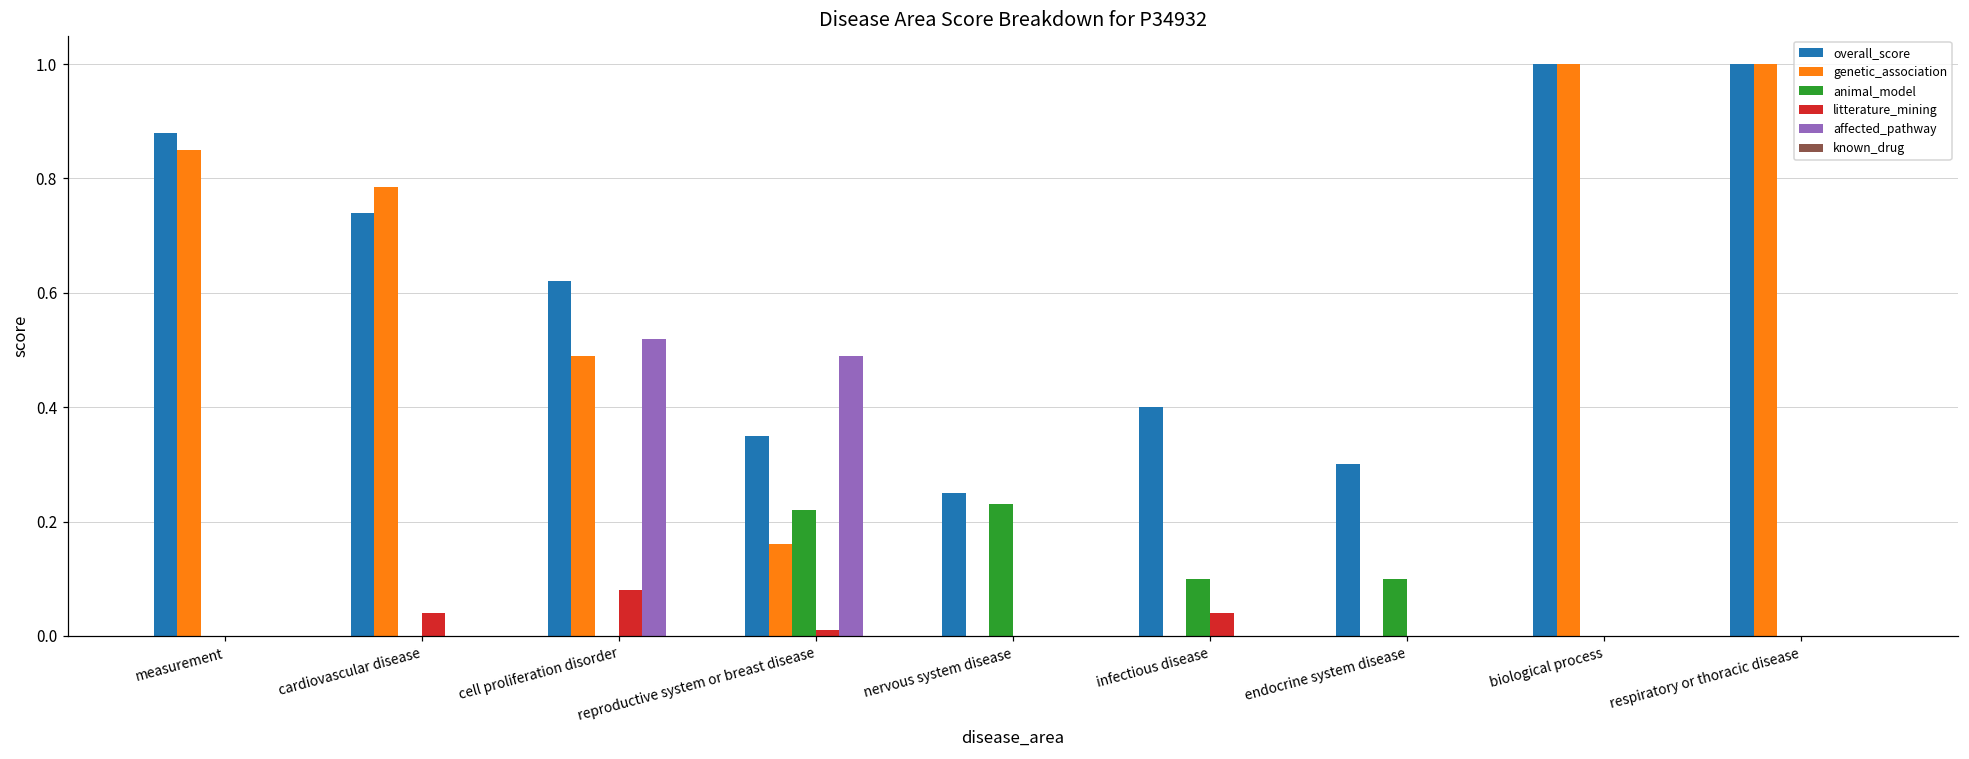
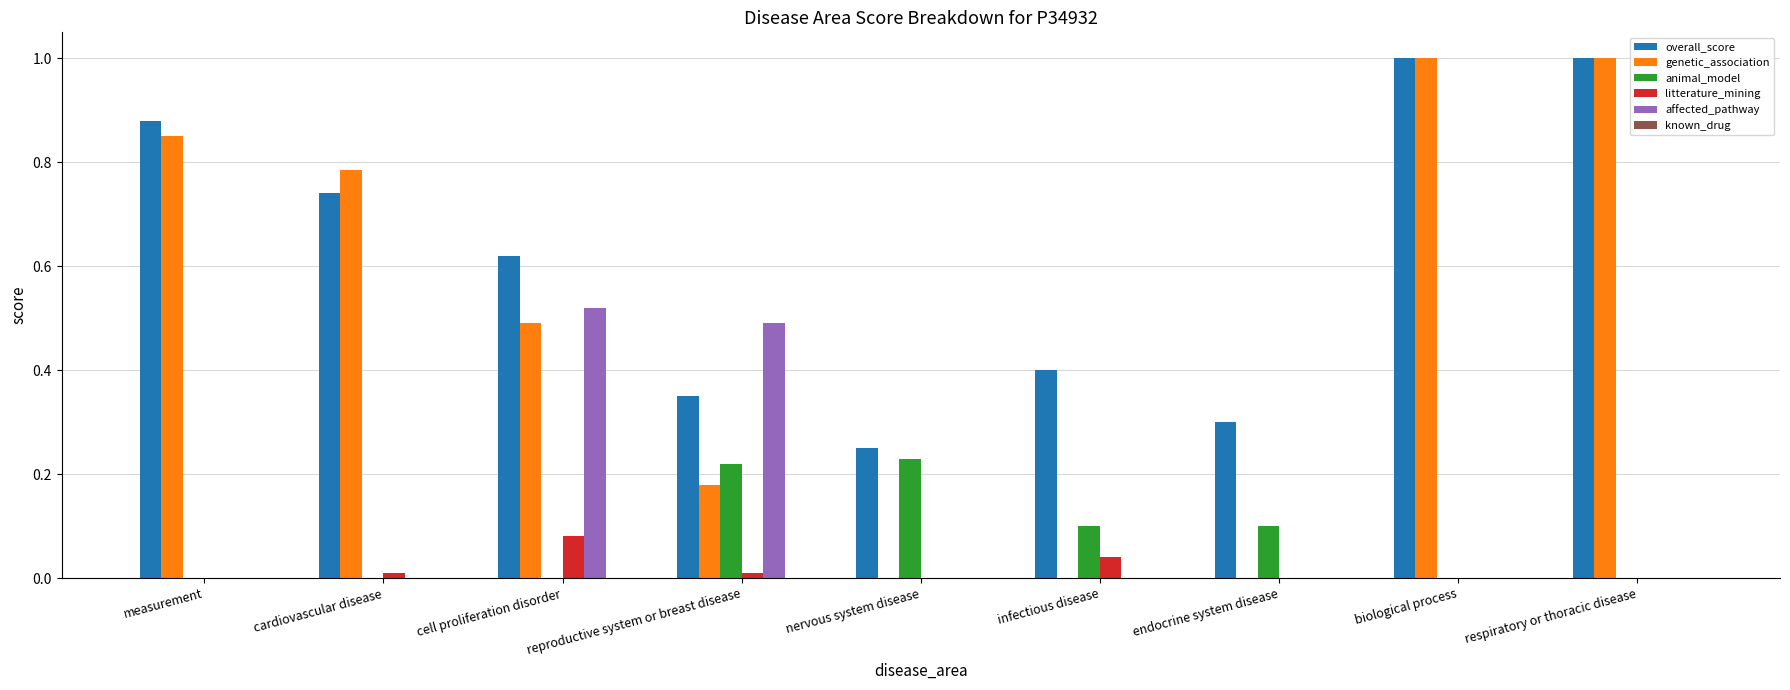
litterature_mining, cardiovascular disease: 0.04 -> 0.01
genetic_association, reproductive system or breast disease: 0.16 -> 0.18
